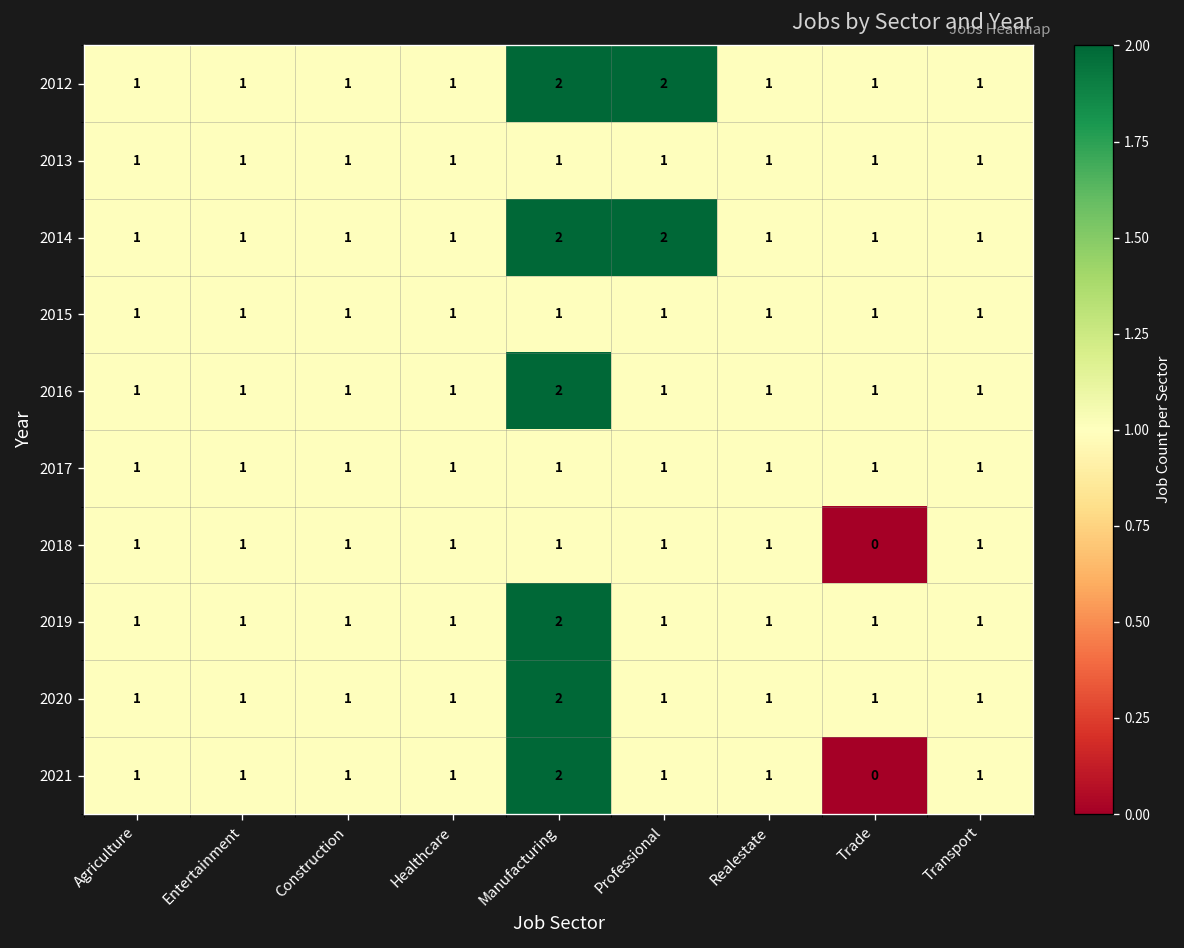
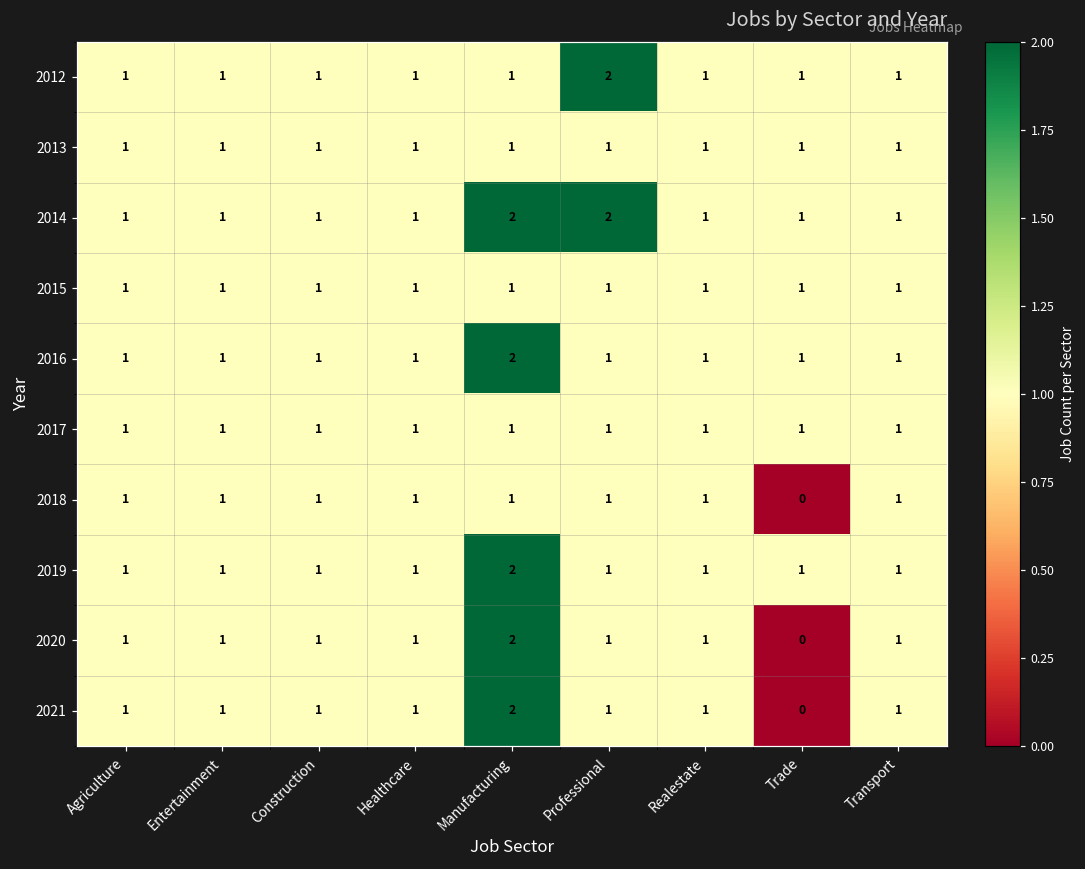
2012, Manufacturing: 2 -> 1
2020, Trade: 1 -> 0
